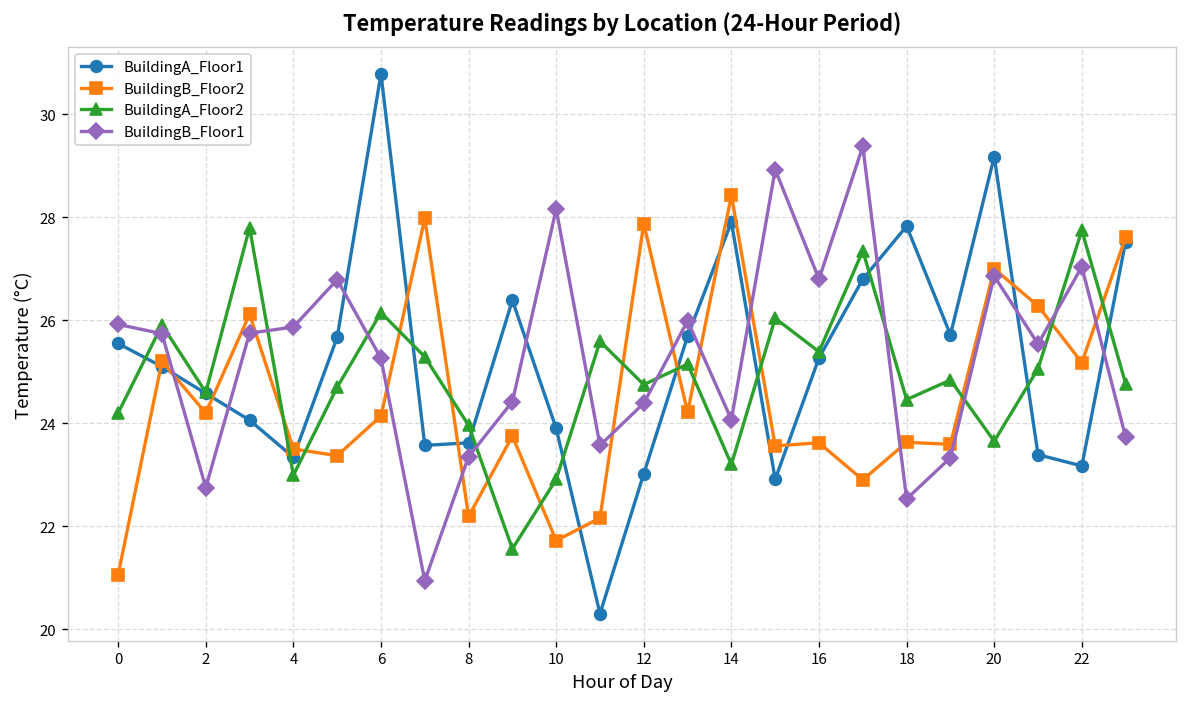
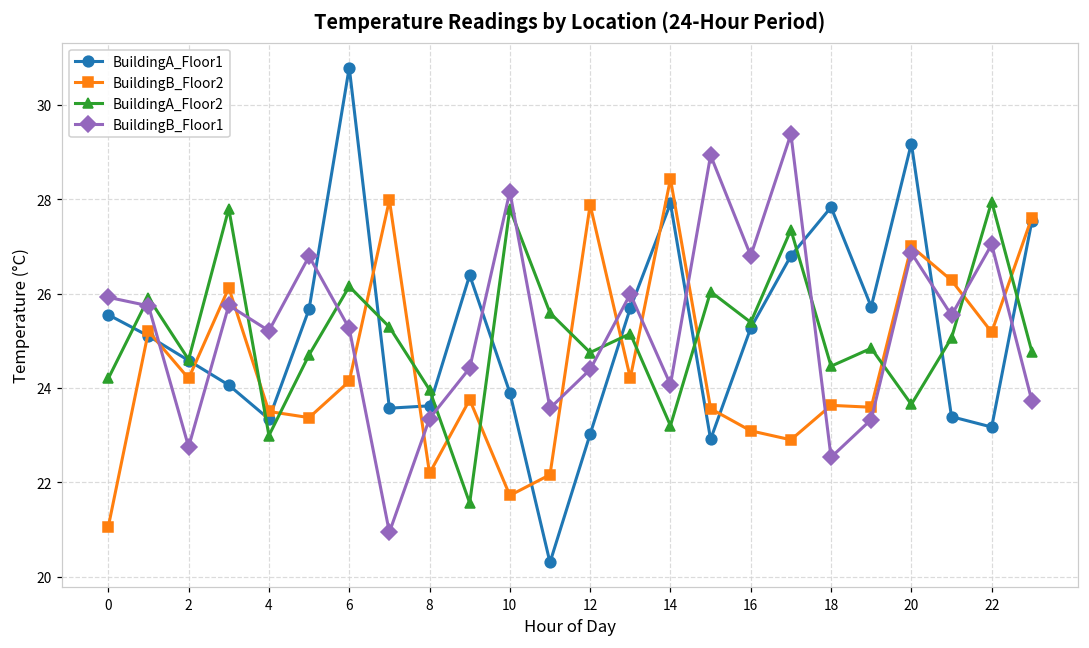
BuildingB_Floor1, 4: 25.9 -> 25.2
BuildingA_Floor2, 10: 22.9 -> 27.8
BuildingB_Floor2, 16: 23.6 -> 23.1
BuildingA_Floor2, 22: 27.8 -> 28.0
